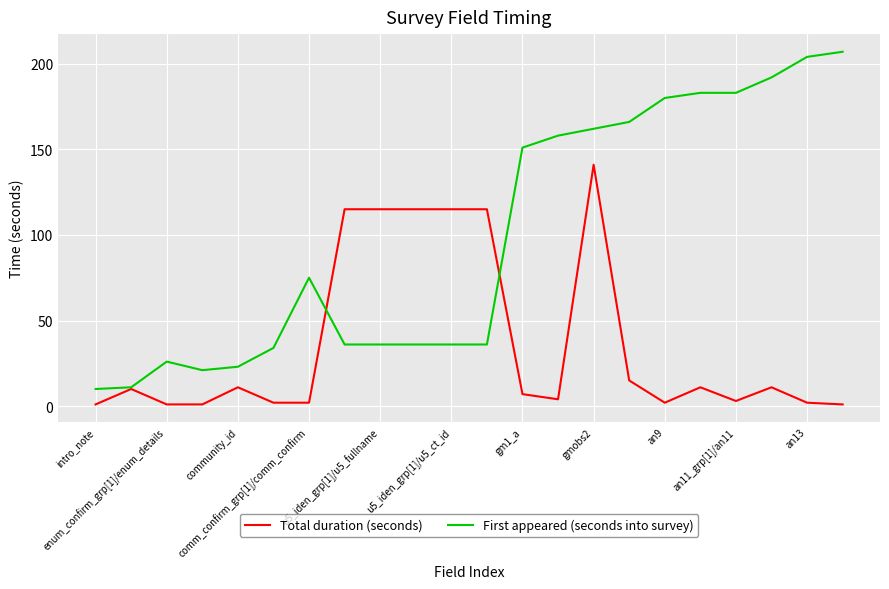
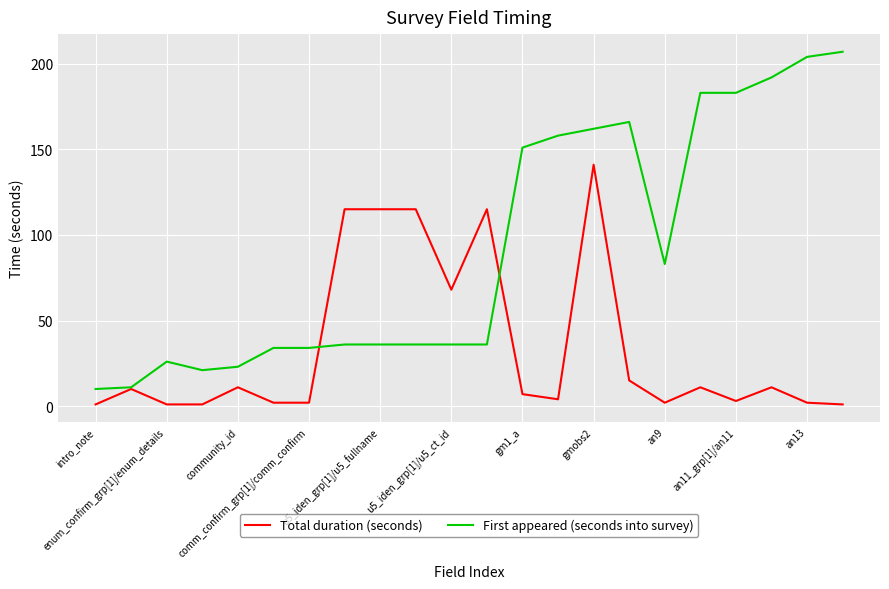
First appeared (seconds into survey), comm_confirm_grp[1]/comm_confirm: 75 -> 34
Total duration (seconds), u5_iden_grp[1]/u5_ct_id: 115 -> 68
First appeared (seconds into survey), an9: 180 -> 83
